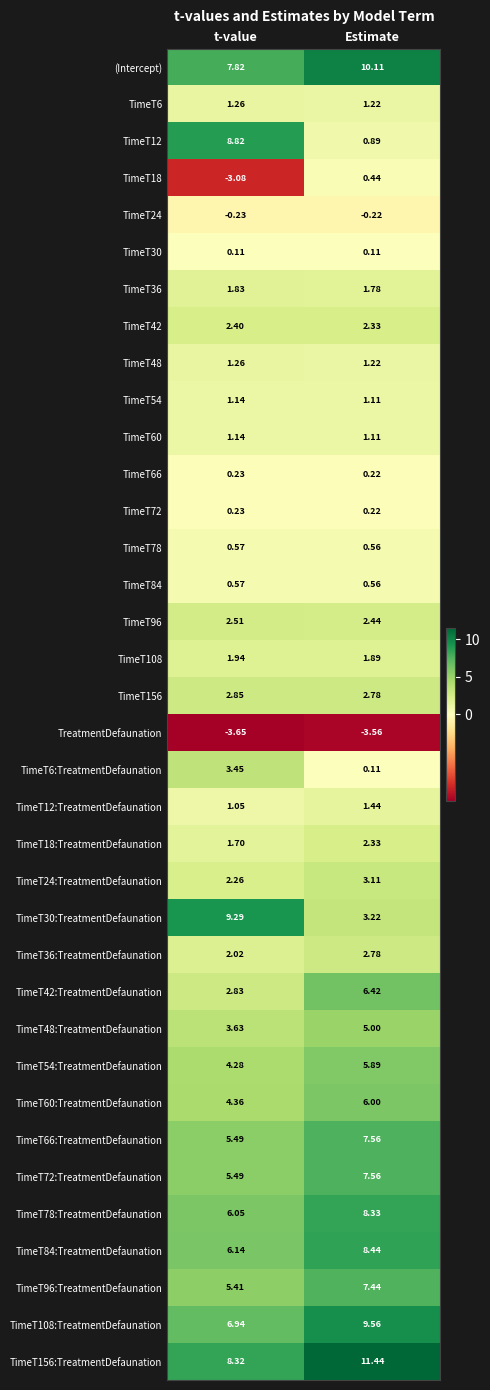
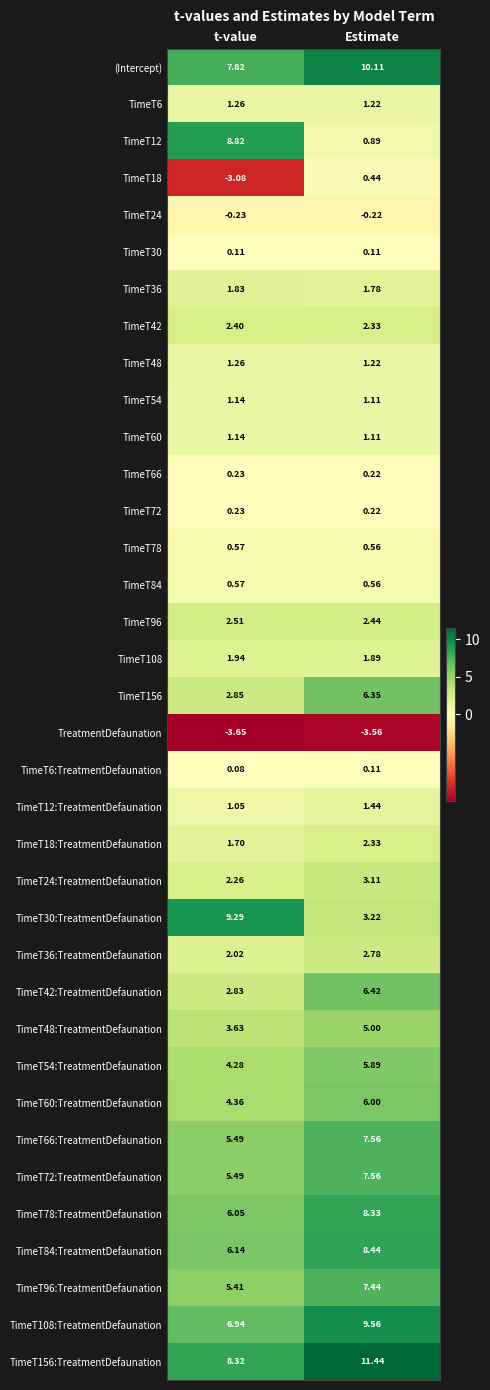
TimeT156, Estimate: 2.78 -> 6.35
TimeT6:TreatmentDefaunation, t-value: 3.45 -> 0.08
